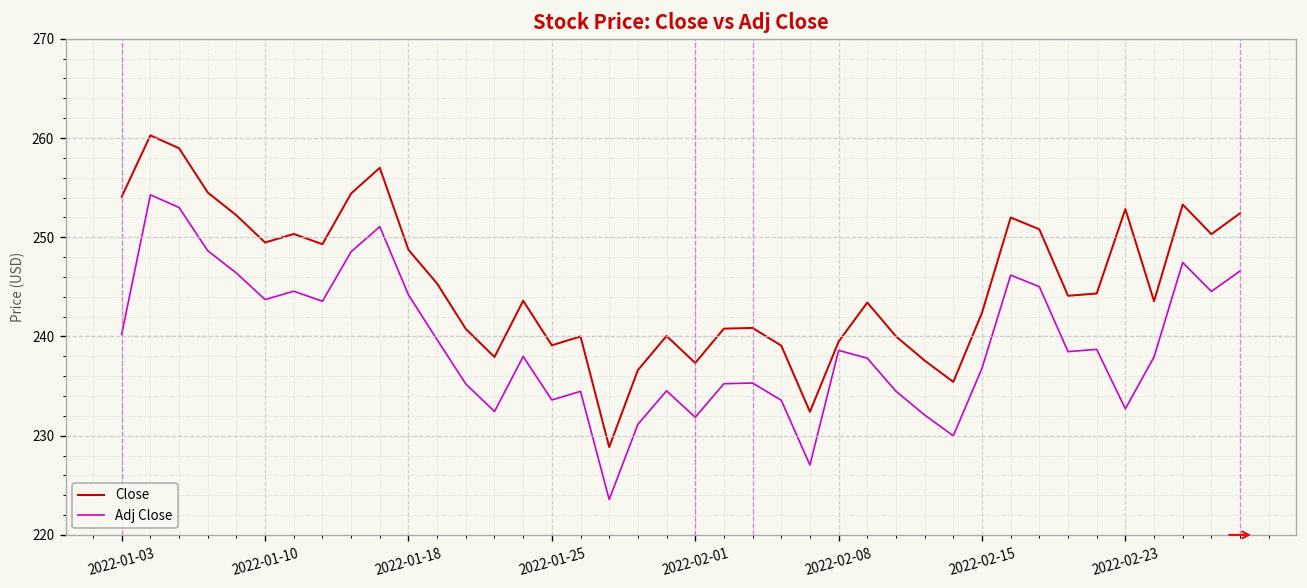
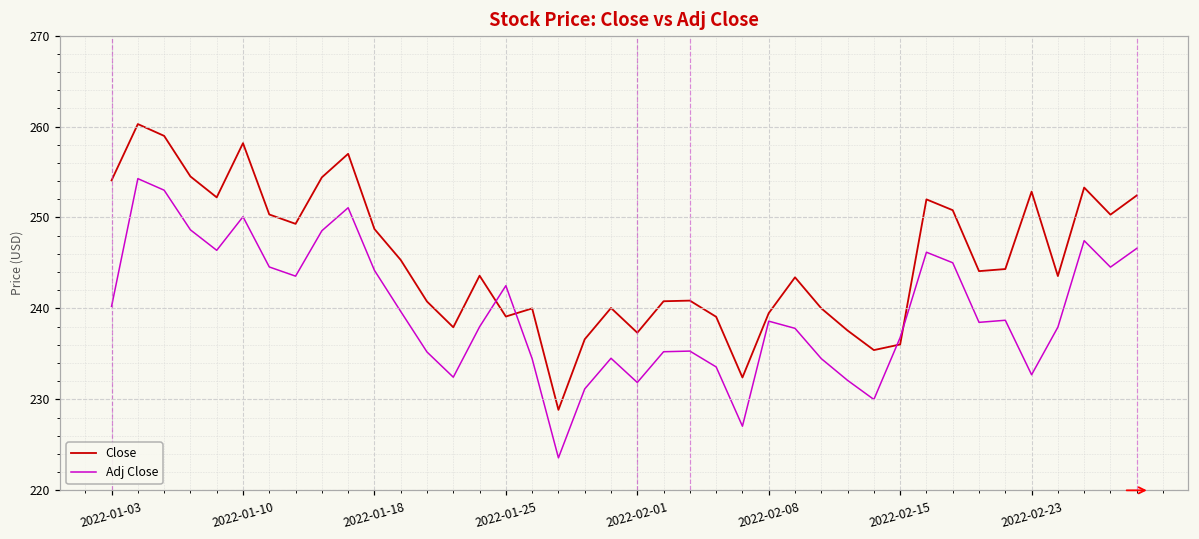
Close, 2022-01-10: 249 -> 258
Adj Close, 2022-01-10: 244 -> 250
Adj Close, 2022-01-25: 234 -> 243
Close, 2022-02-15: 242 -> 236
